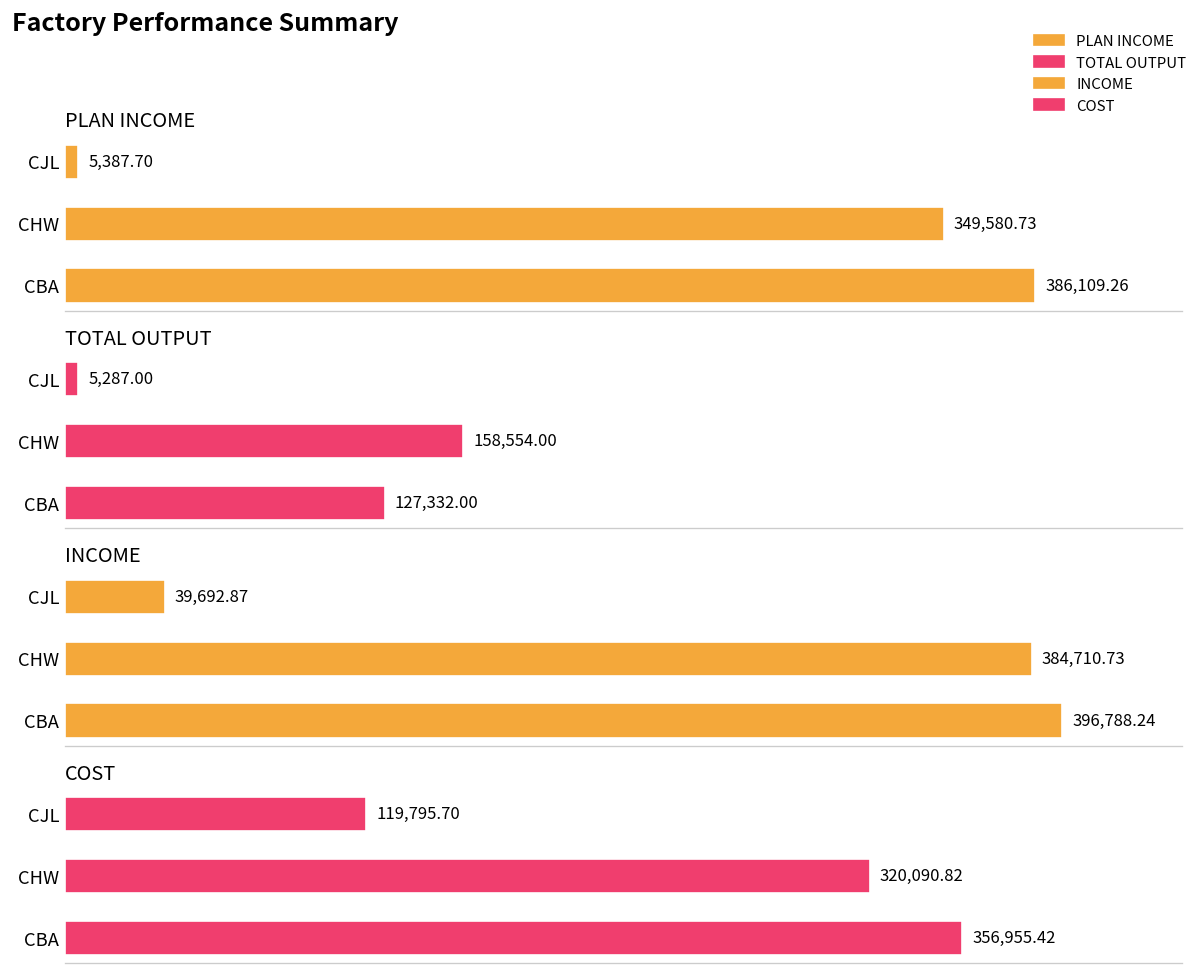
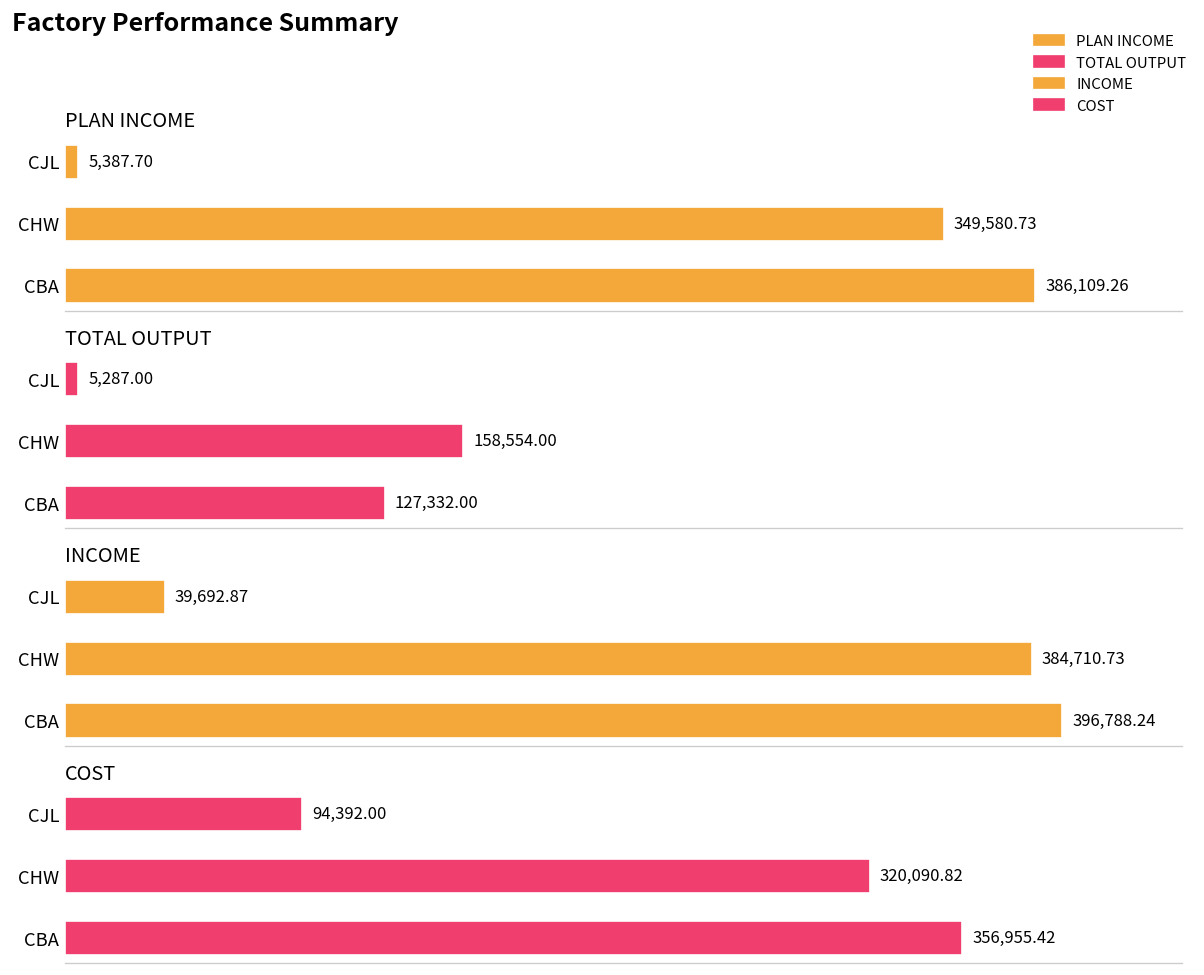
COST, CJL: 119,795.70 -> 94,392.00
